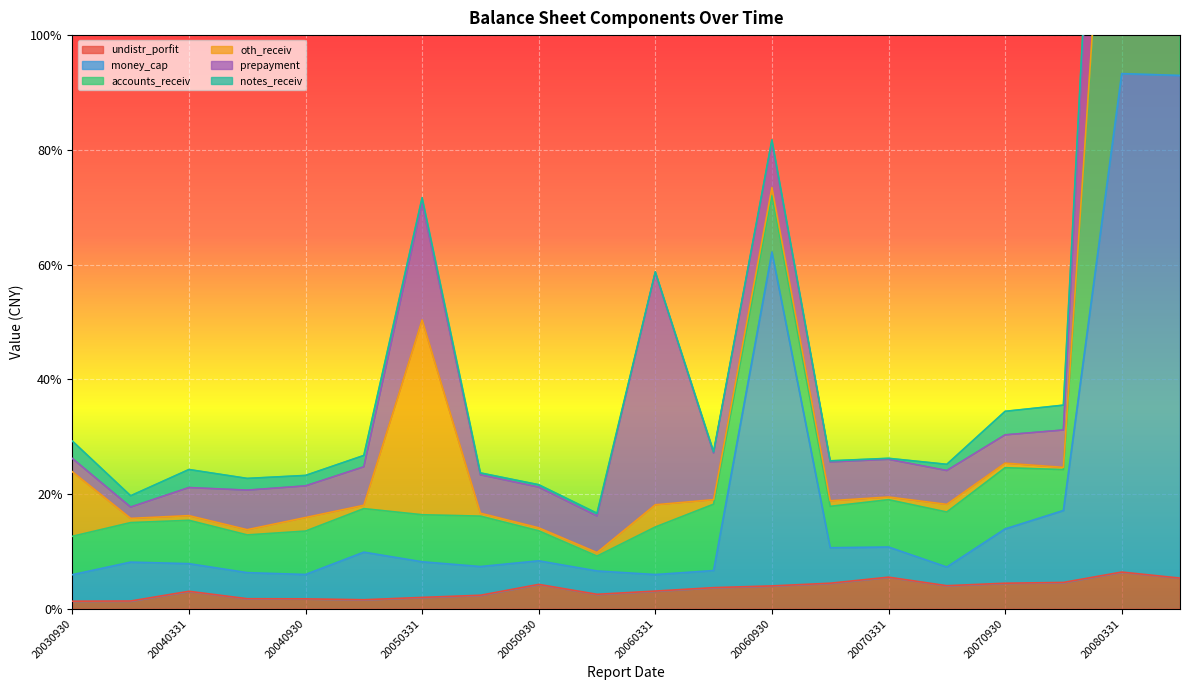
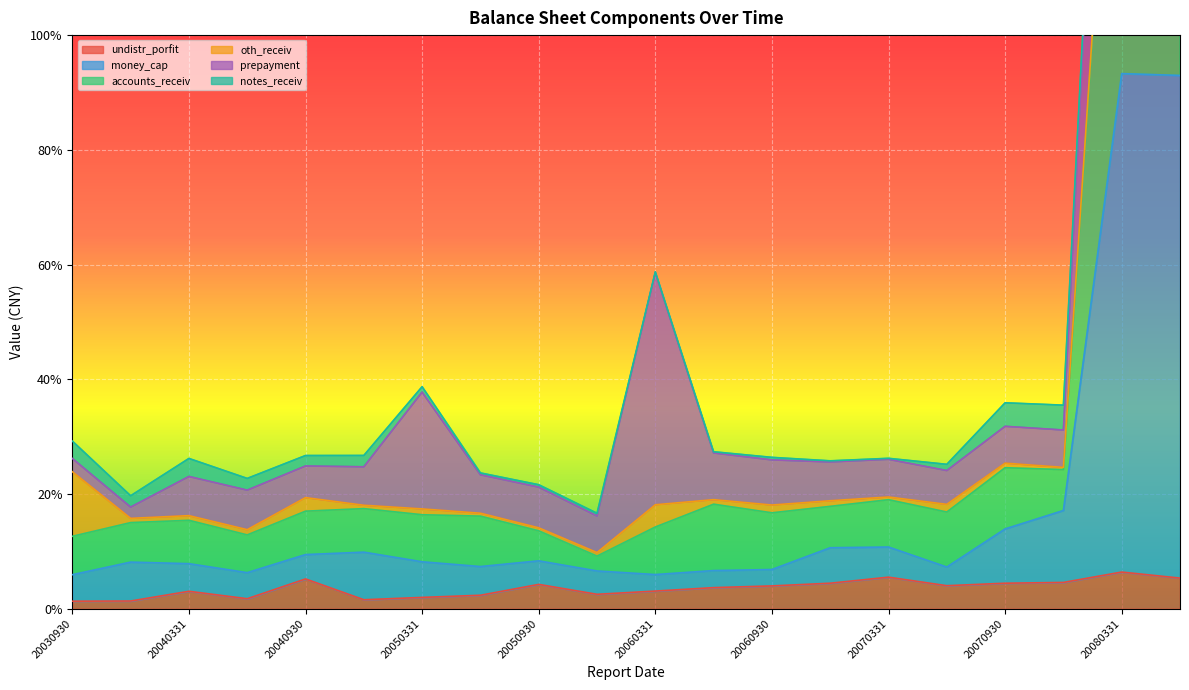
prepayment, 20040331: 5% -> 7%
undistr_porfit, 20040930: 2% -> 5%
oth_receiv, 20050331: 34% -> 1%
money_cap, 20060930: 58% -> 3%
prepayment, 20070930: 5% -> 6%
